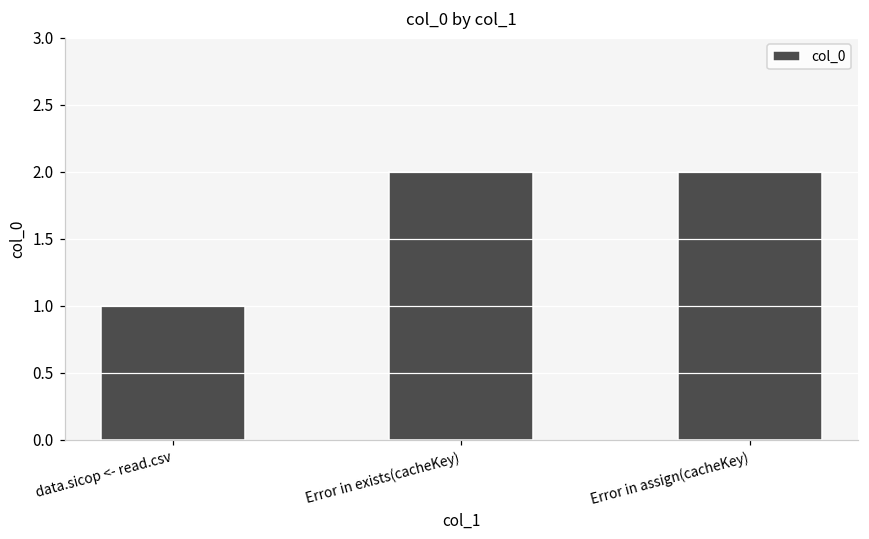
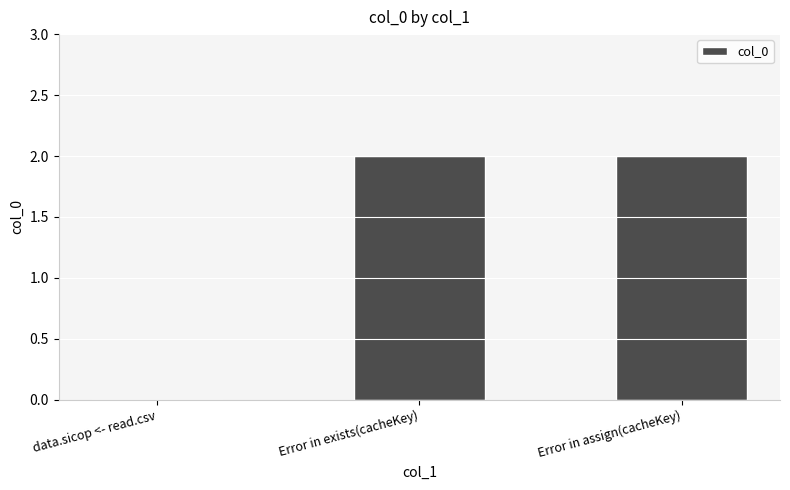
data.sicop <- read.csv: 1 -> 0
